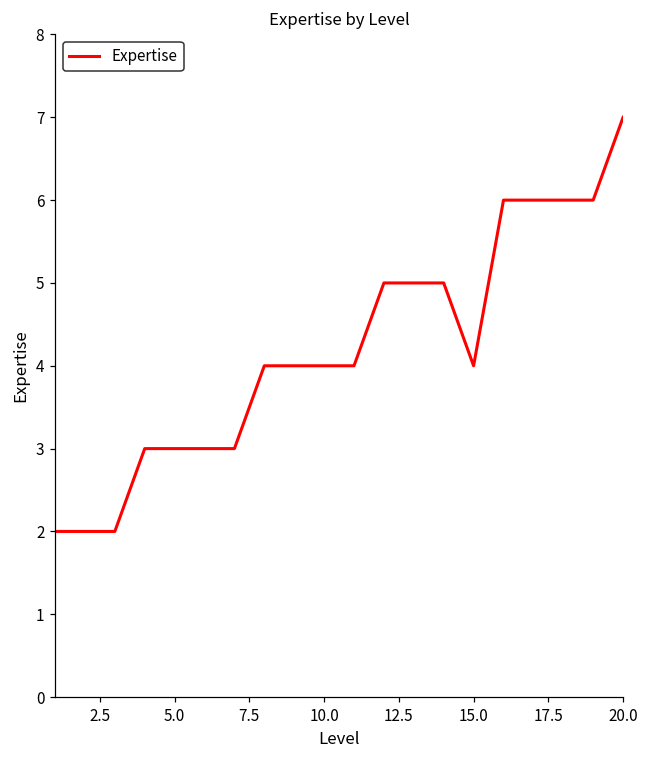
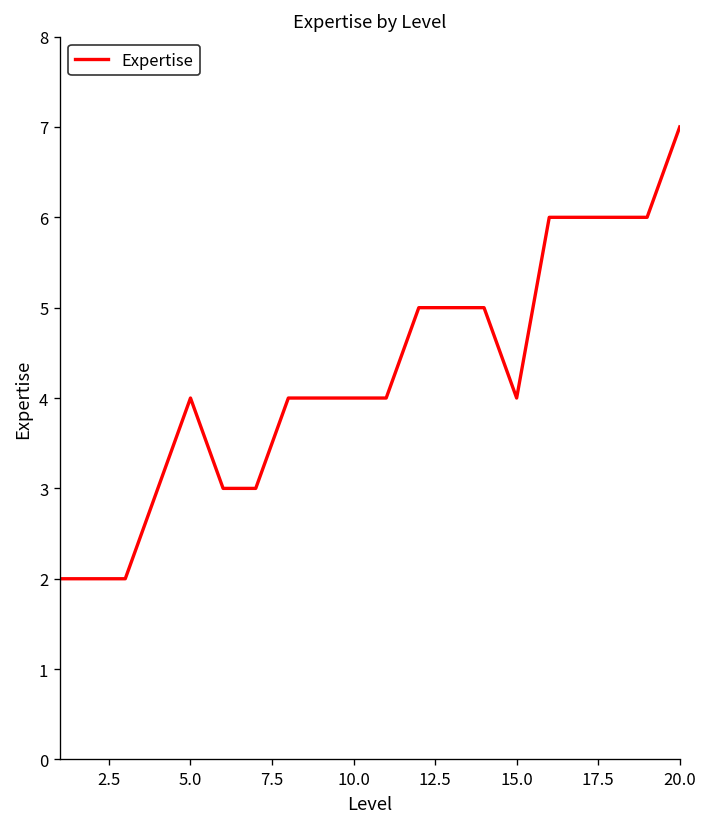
5.0: 3 -> 4
